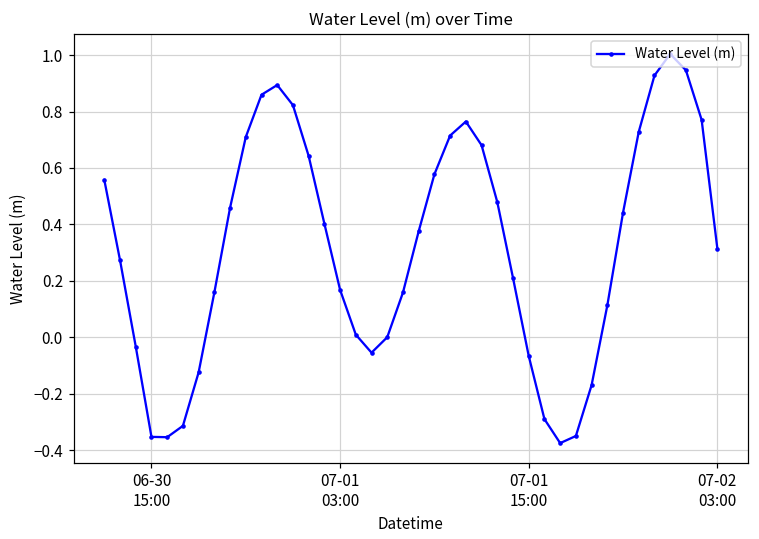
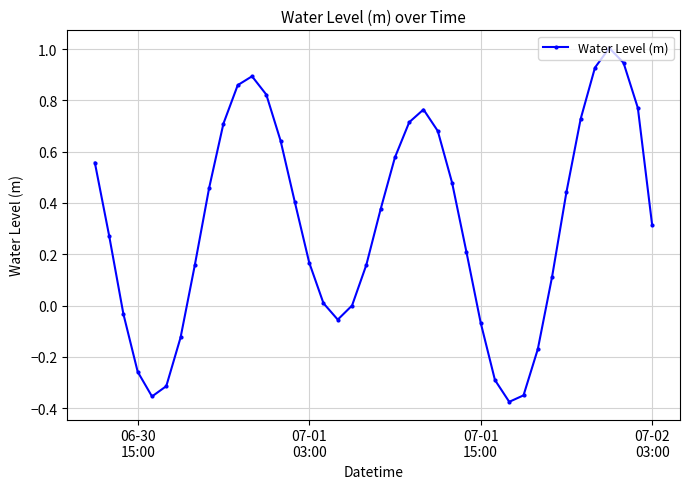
06-30 15:00: -0.35 -> -0.26
